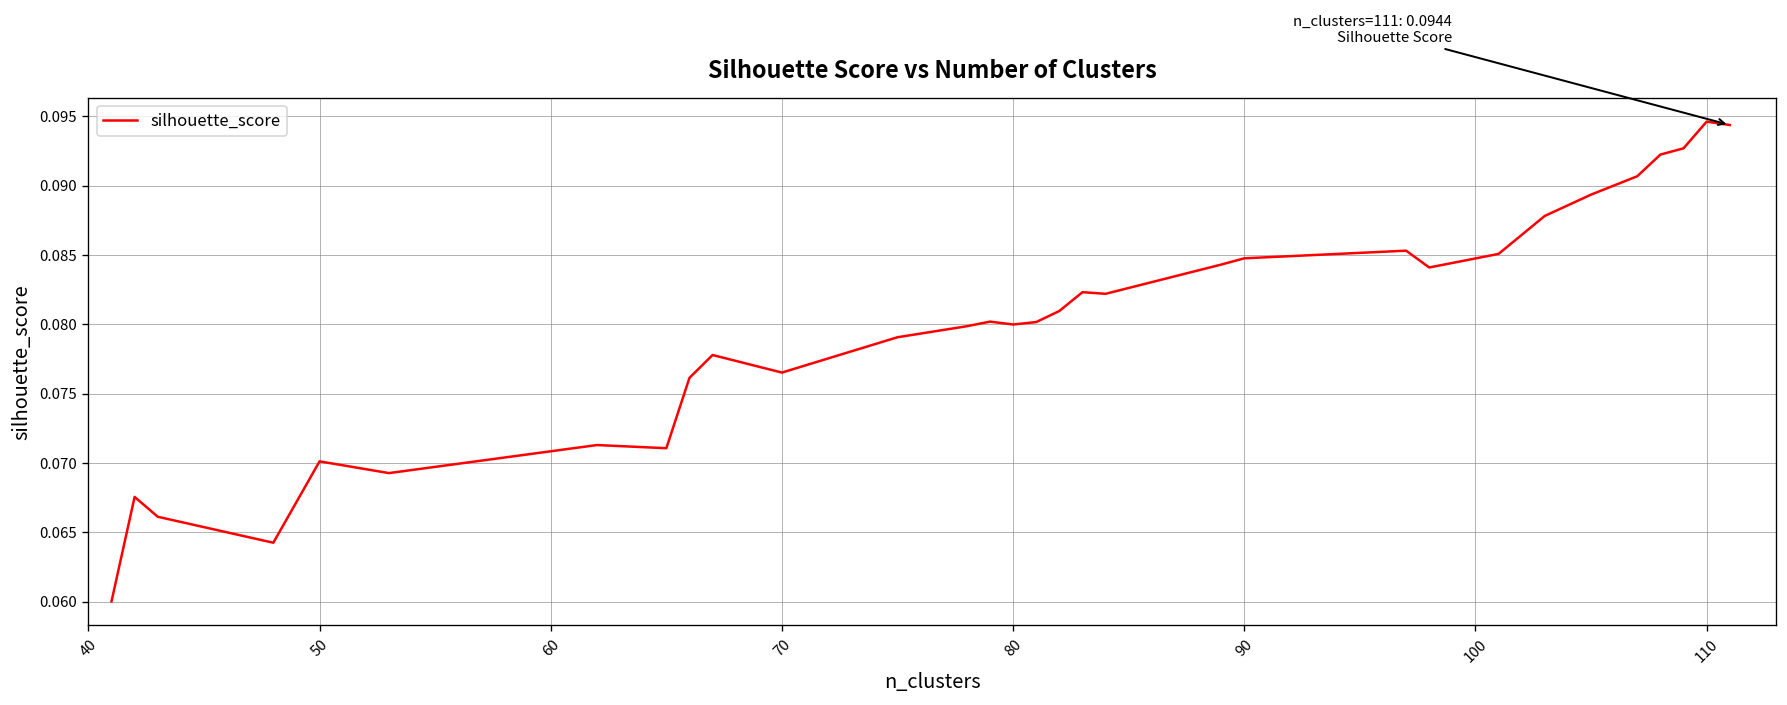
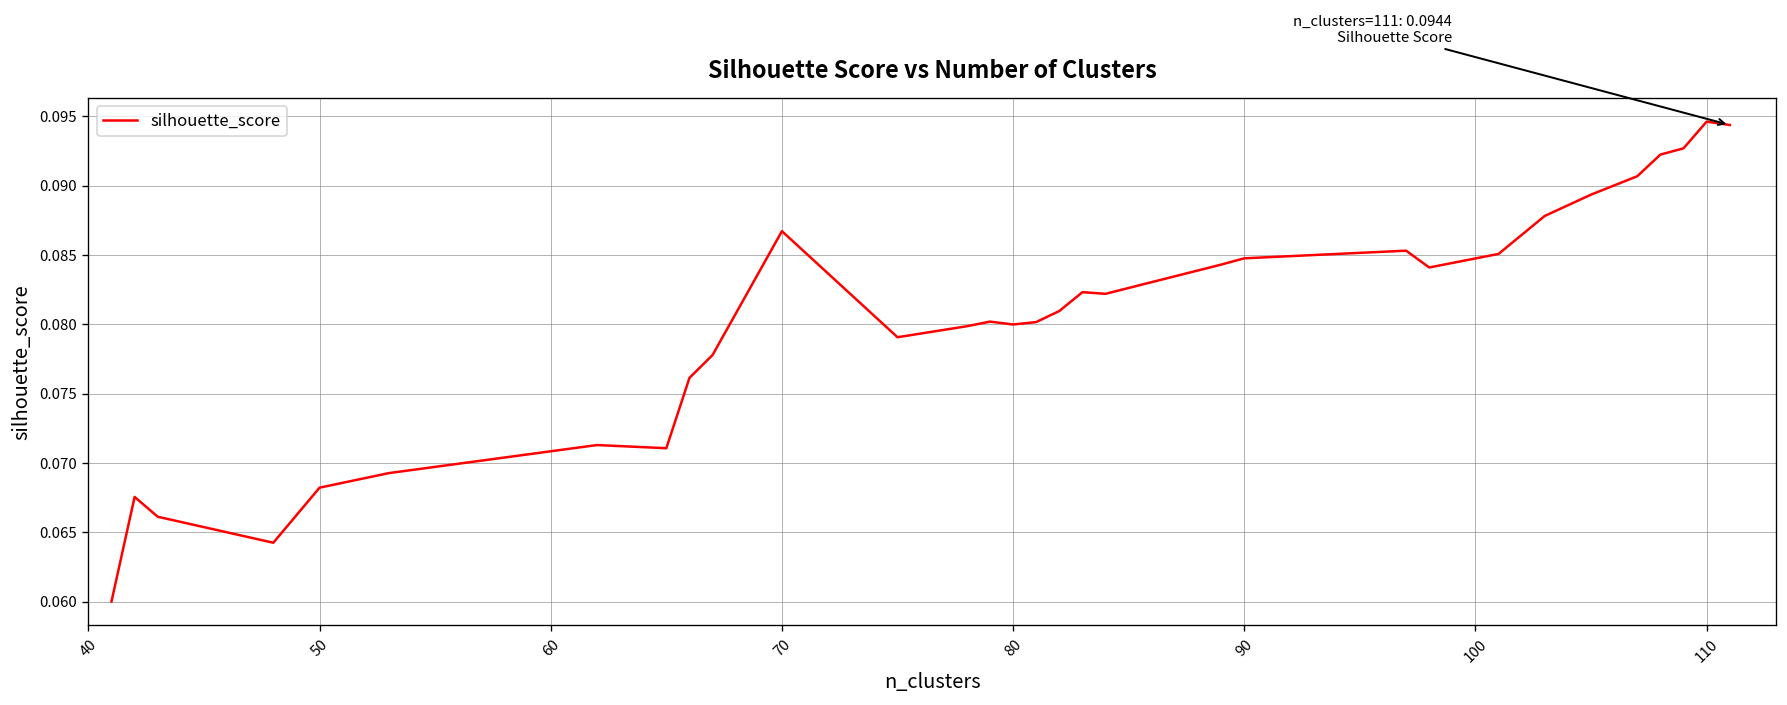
50: 0.0701 -> 0.0682
70: 0.0765 -> 0.0867
